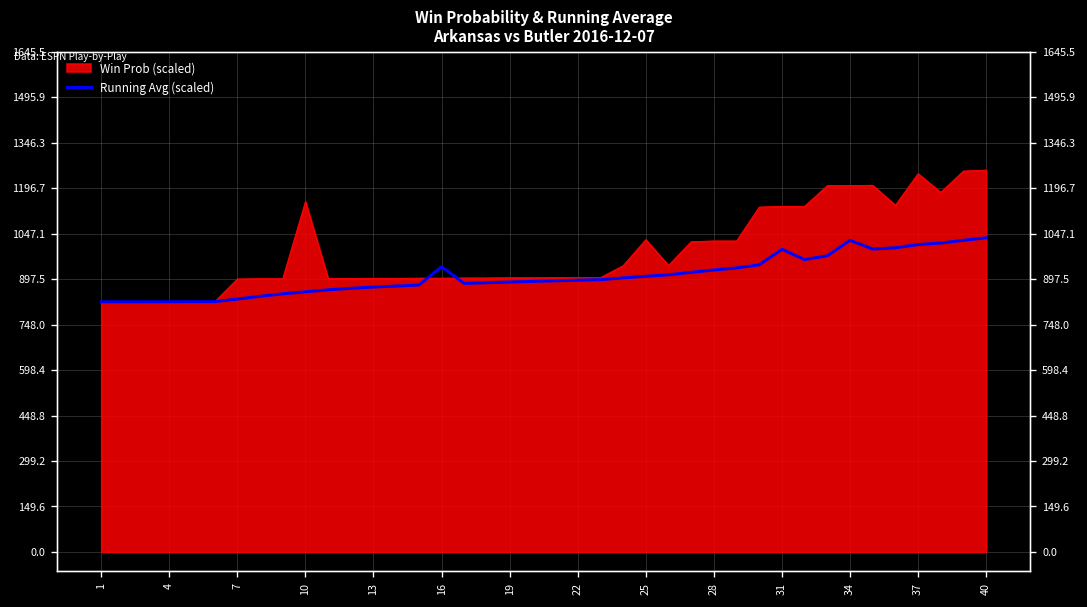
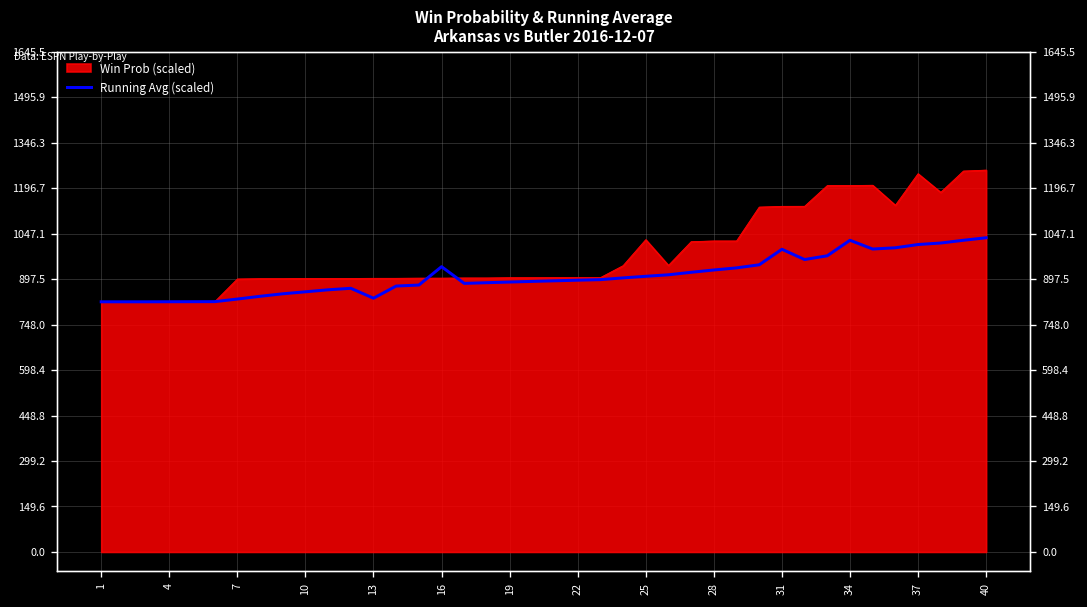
Win Prob (scaled), 10: 1150 -> 900
Running Avg (scaled), 13: 870 -> 830
